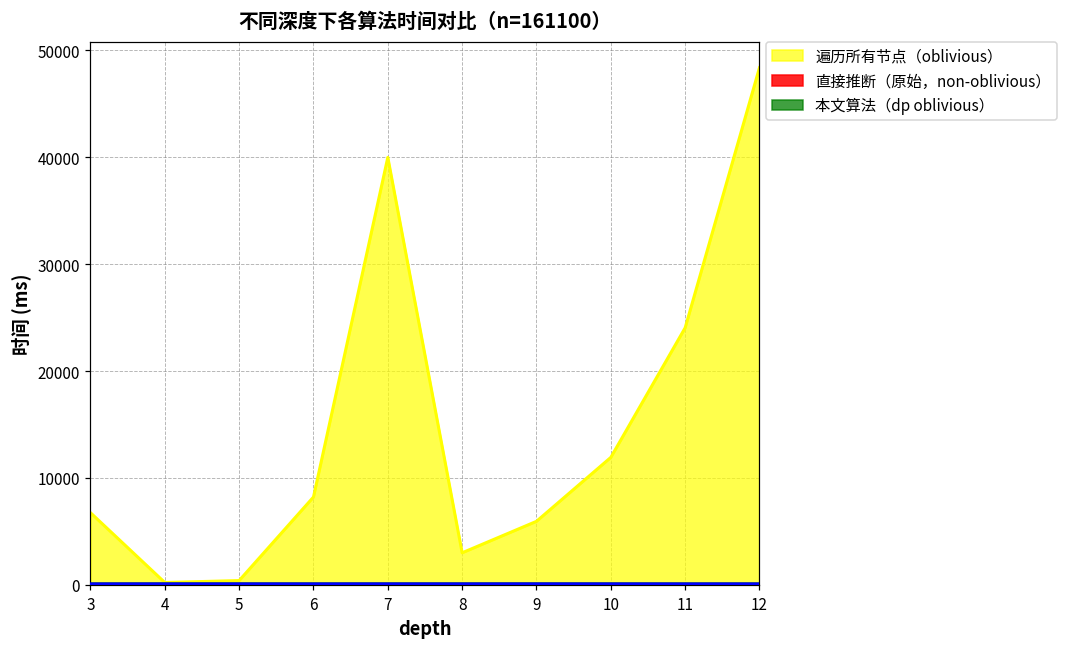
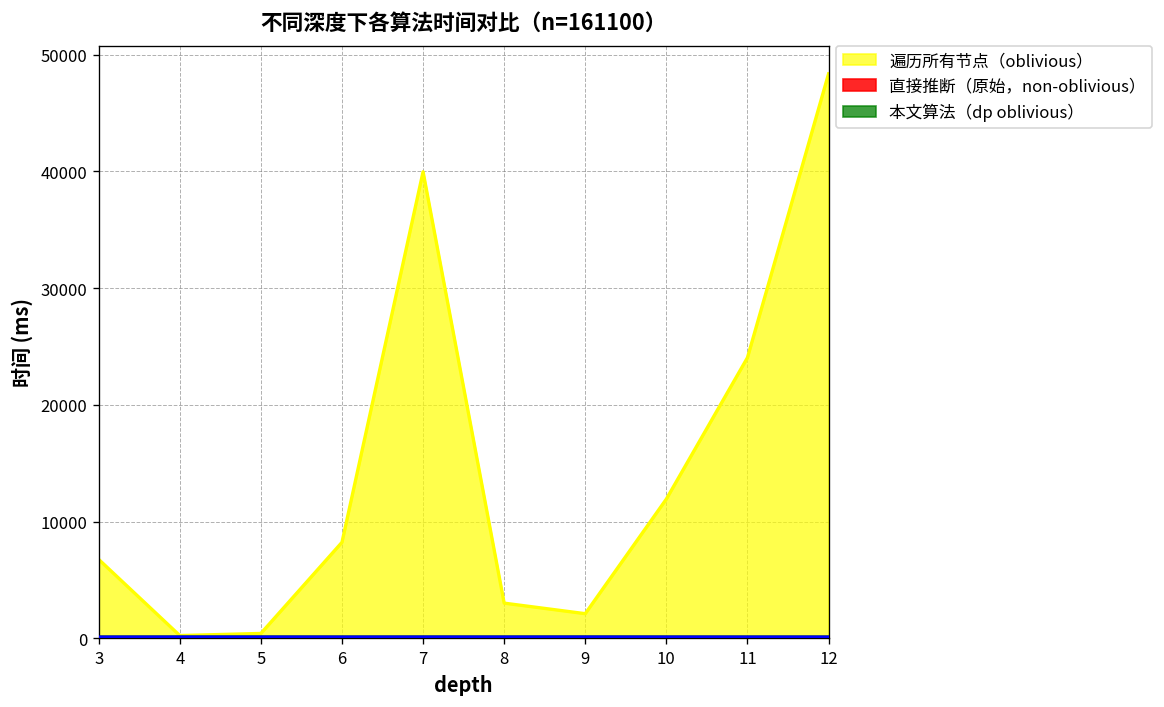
遍历所有节点（oblivious）, 9: 6000 -> 2000
